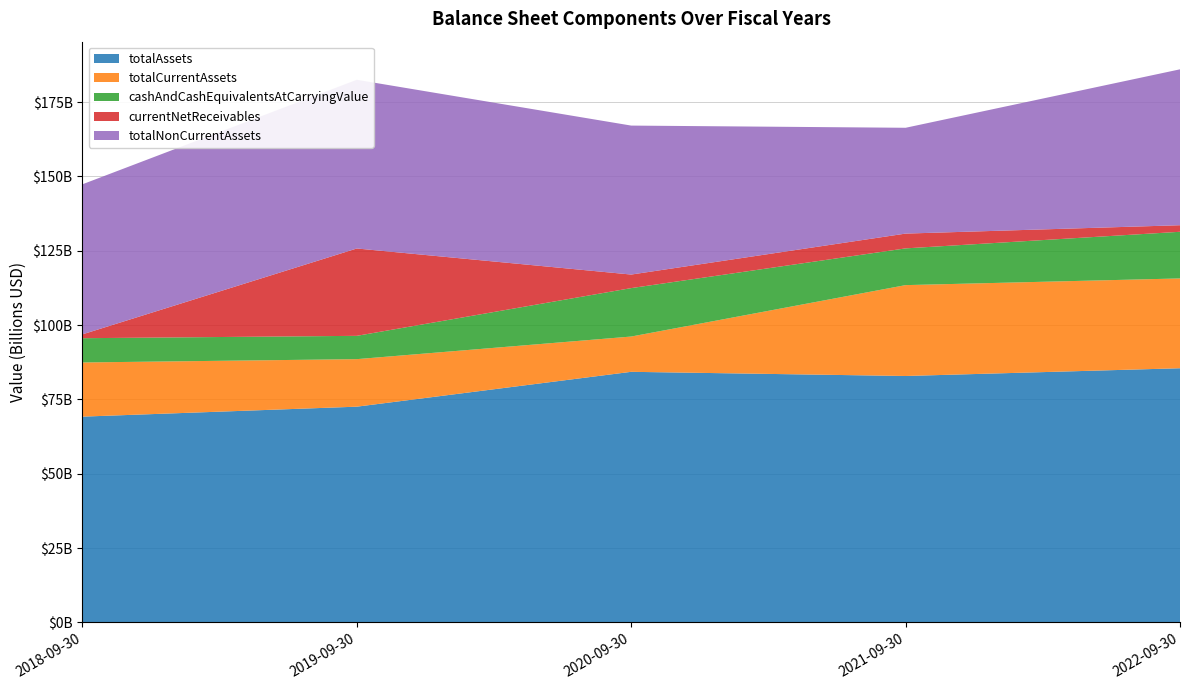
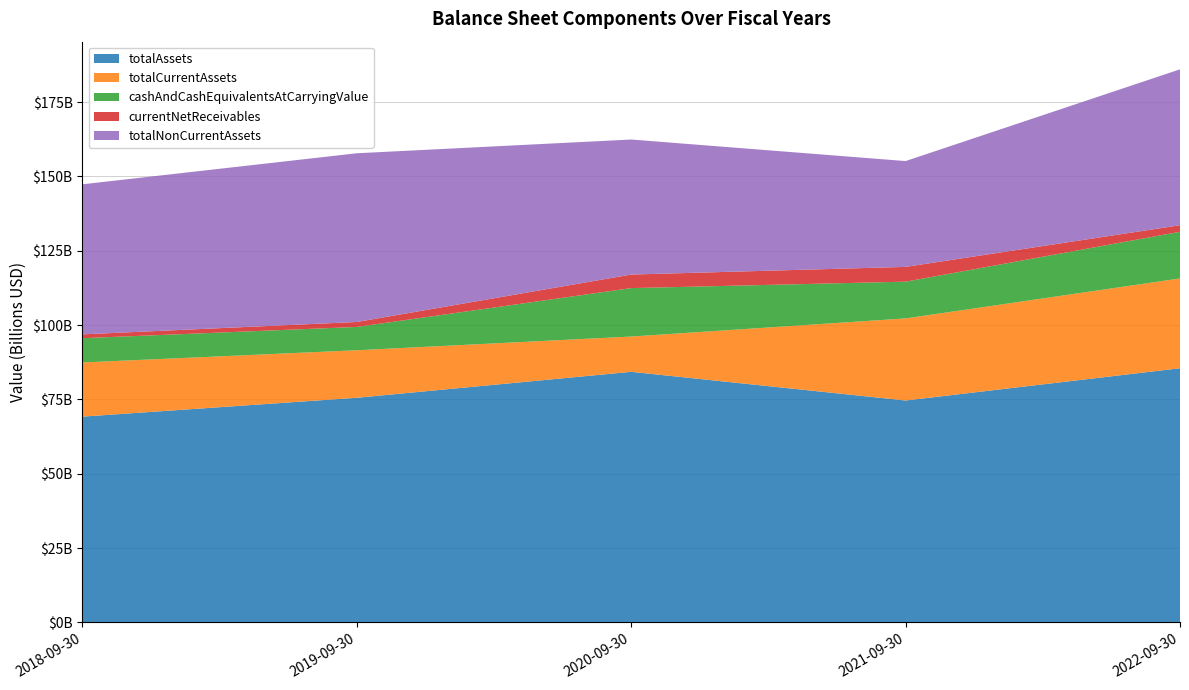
totalAssets, 2019-09-30: $73000000000 -> $76000000000
currentNetReceivables, 2019-09-30: $29000000000 -> $2000000000
totalNonCurrentAssets, 2020-09-30: $50000000000 -> $45000000000
totalAssets, 2021-09-30: $83000000000 -> $75000000000
totalCurrentAssets, 2021-09-30: $31000000000 -> $28000000000
